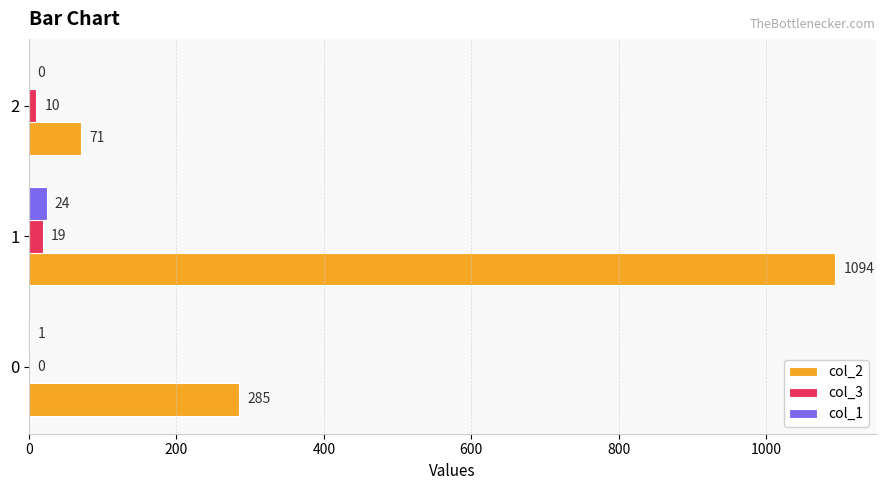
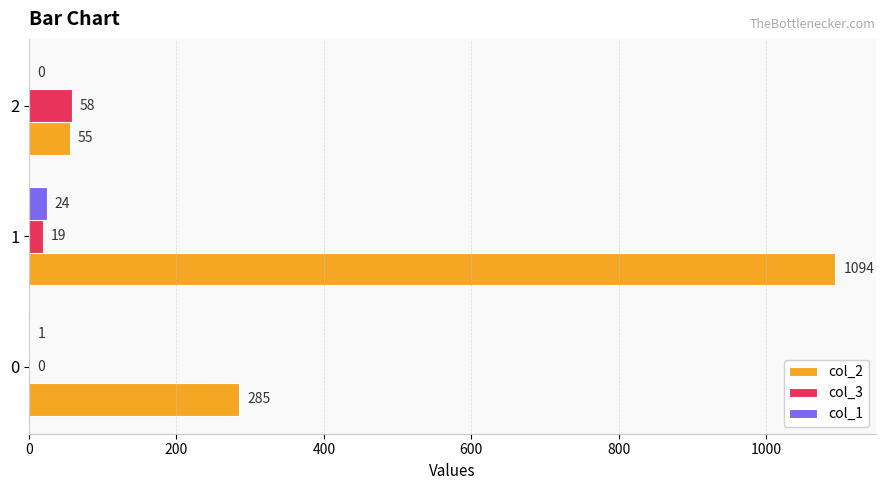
col_3, 2: 10 -> 58
col_2, 2: 71 -> 55
